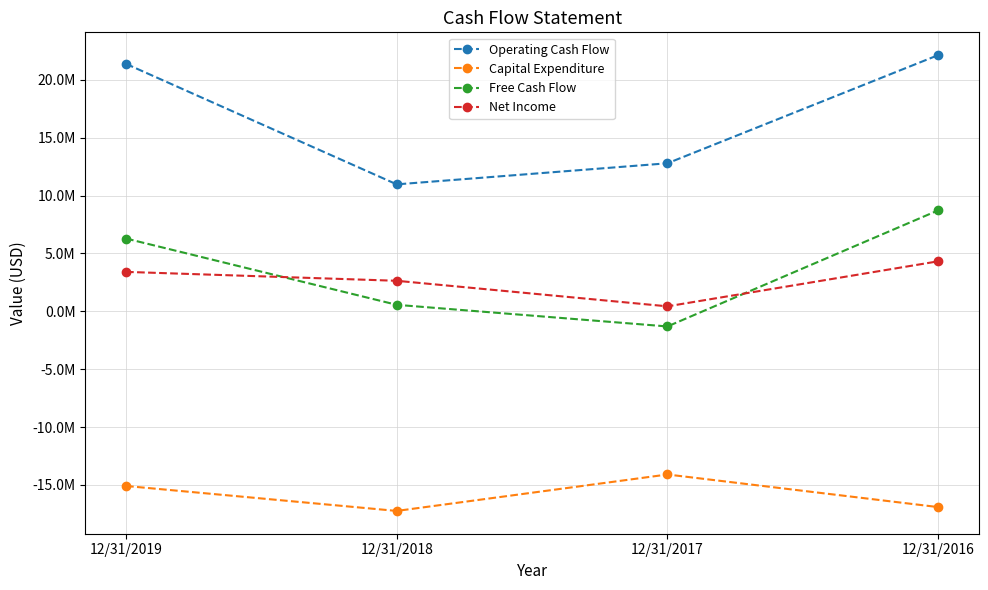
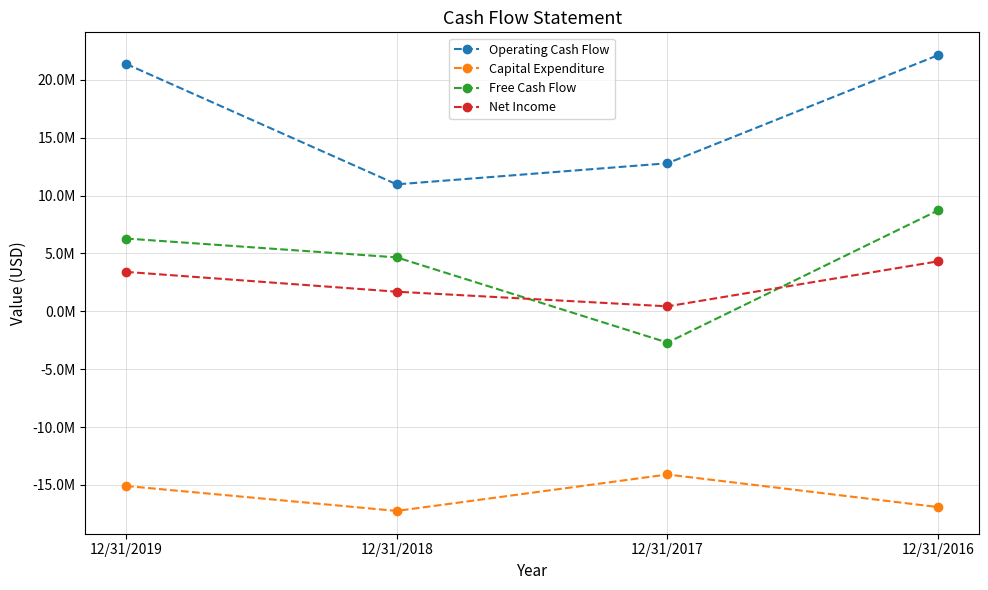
Free Cash Flow, 12/31/2018: 600000 -> 4700000
Net Income, 12/31/2018: 2600000 -> 1700000
Free Cash Flow, 12/31/2017: -1300000 -> -2700000
